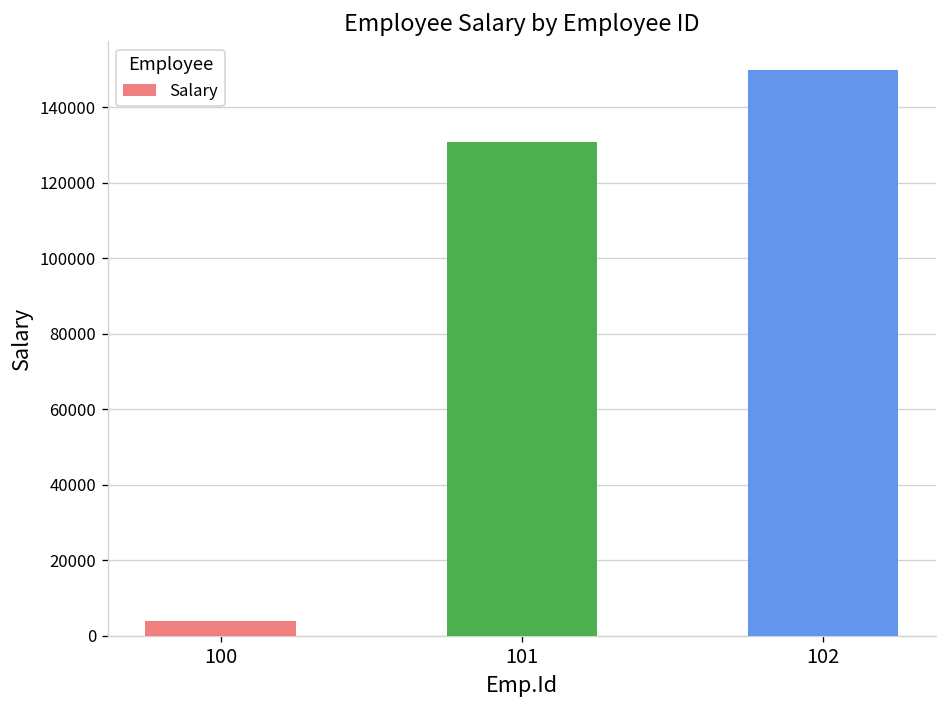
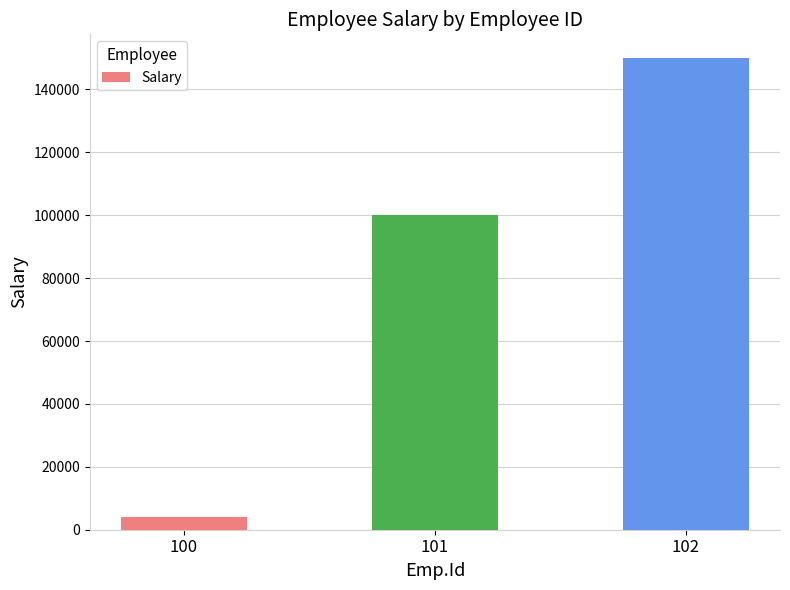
101: 131000 -> 100000
